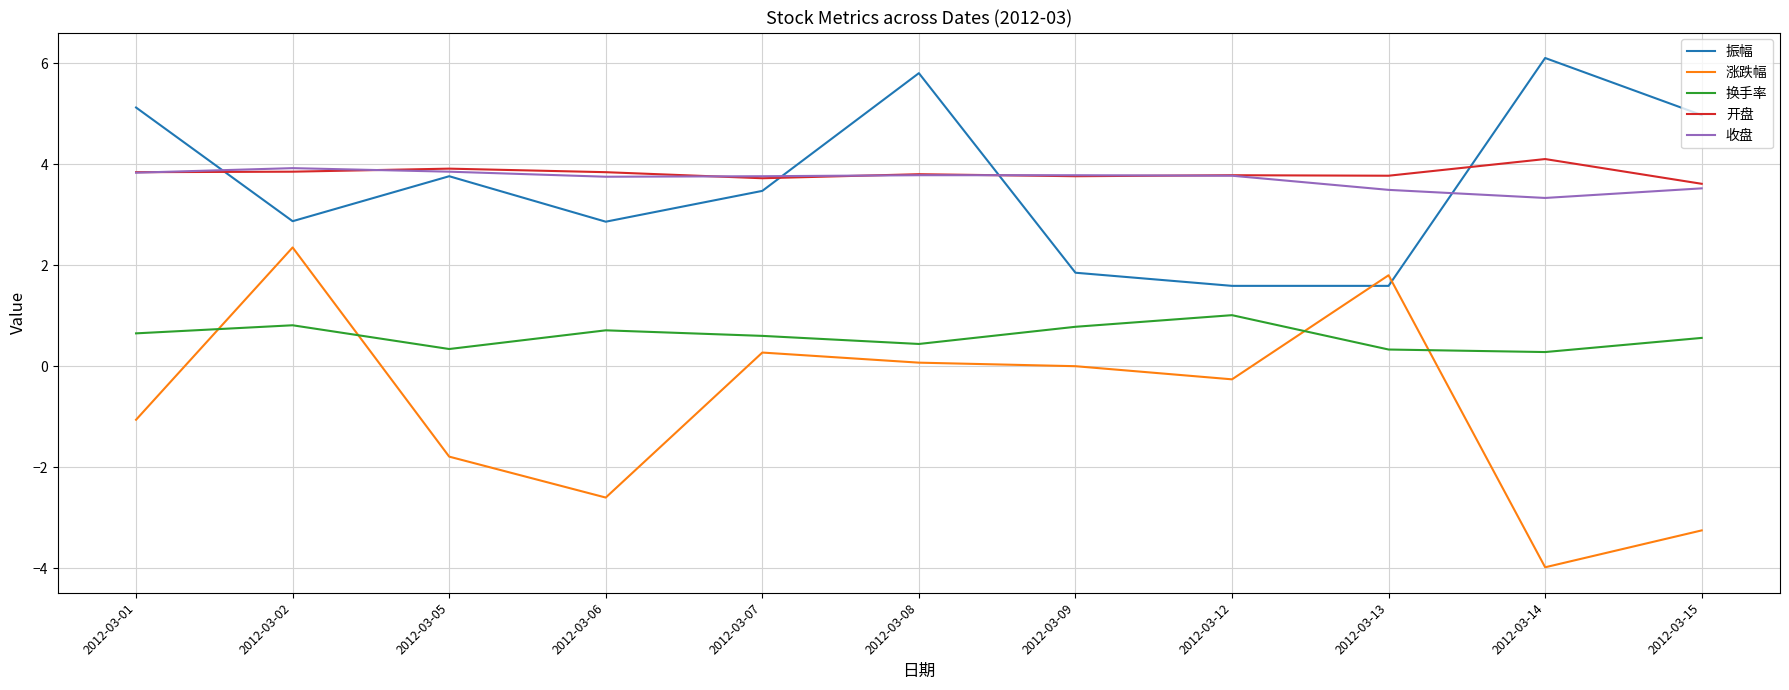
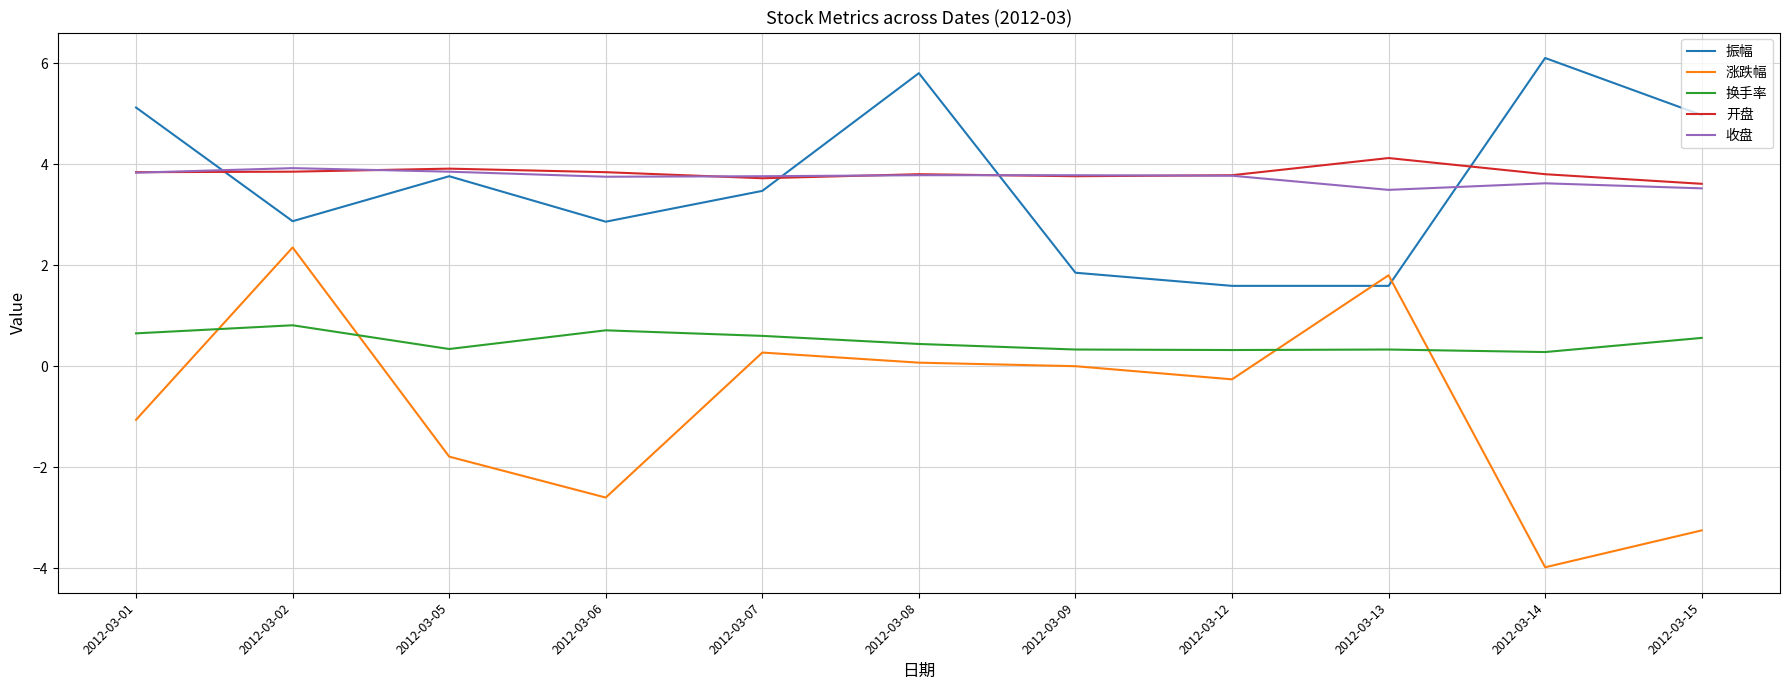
换手率, 2012-03-09: 0.8 -> 0.3
换手率, 2012-03-12: 1.0 -> 0.3
开盘, 2012-03-13: 3.8 -> 4.1
开盘, 2012-03-14: 4.1 -> 3.8
收盘, 2012-03-14: 3.3 -> 3.6
